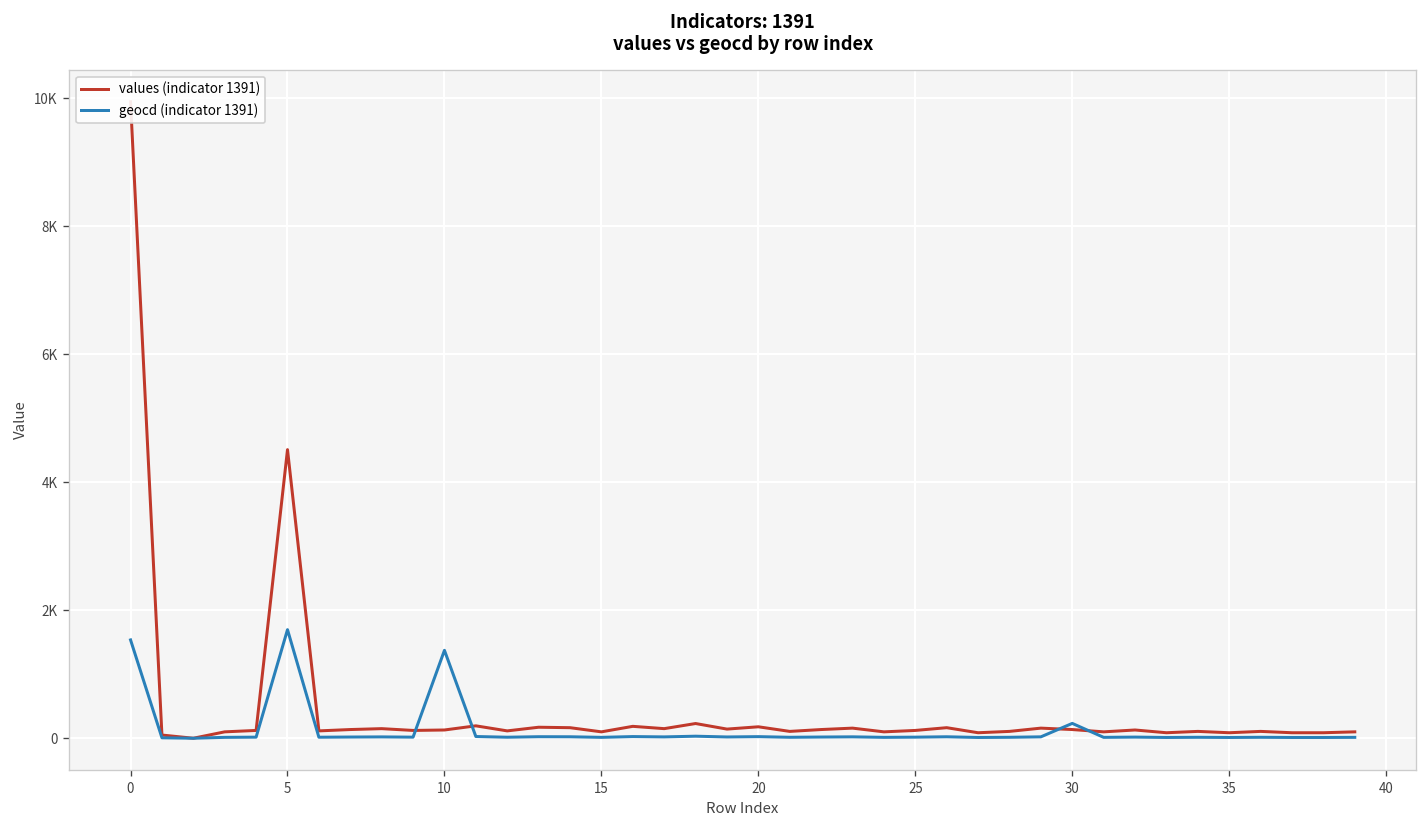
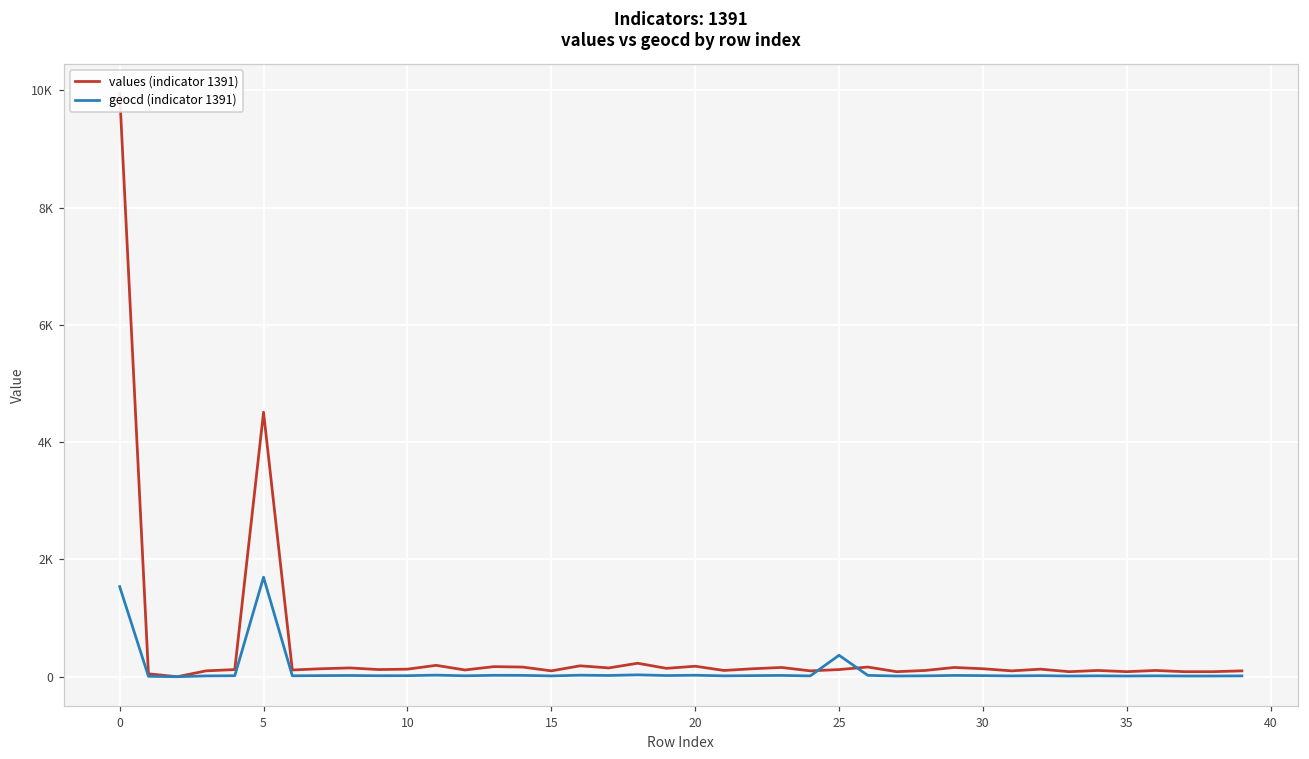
geocd (indicator 1391), 10: 1400 -> 0
geocd (indicator 1391), 25: 0 -> 400
geocd (indicator 1391), 30: 200 -> 0
